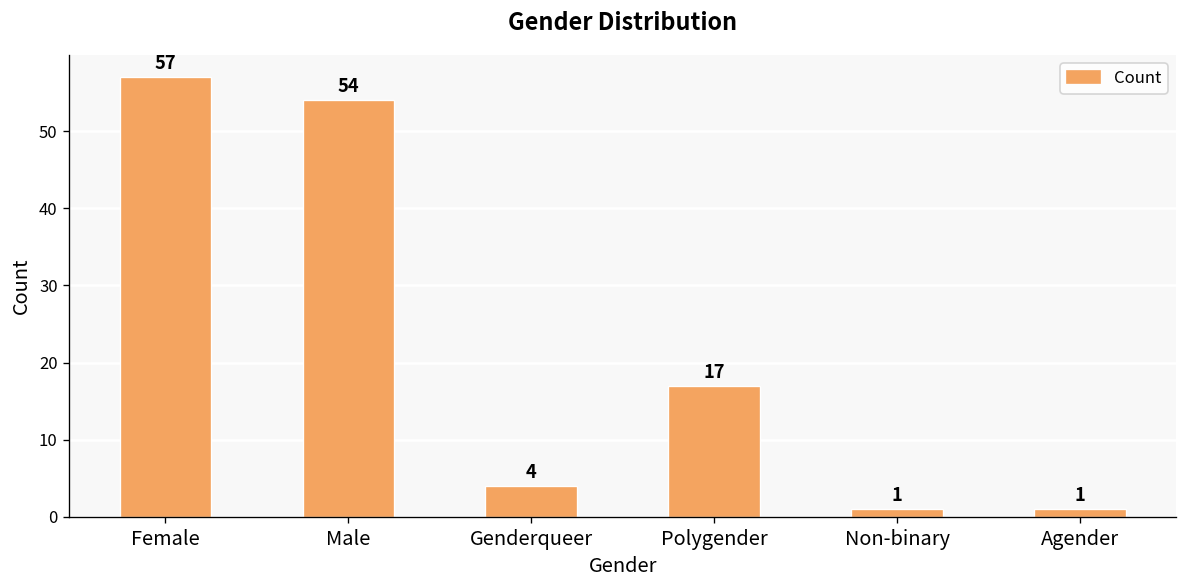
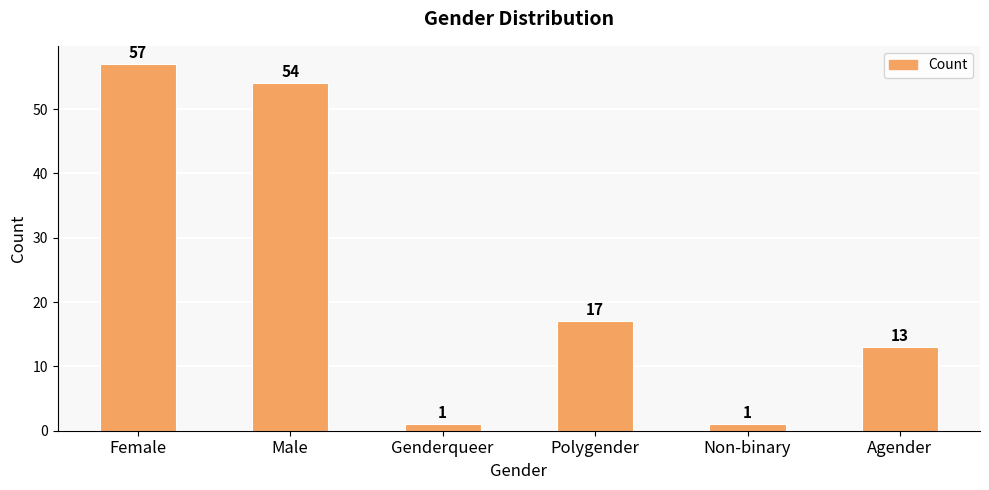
Genderqueer: 4 -> 1
Agender: 1 -> 13
